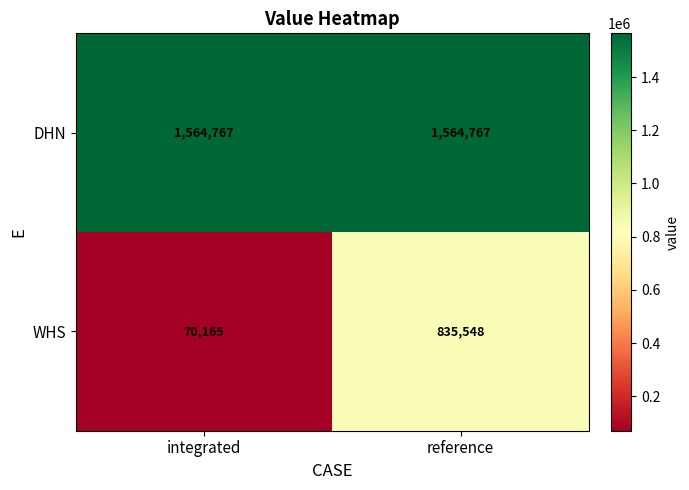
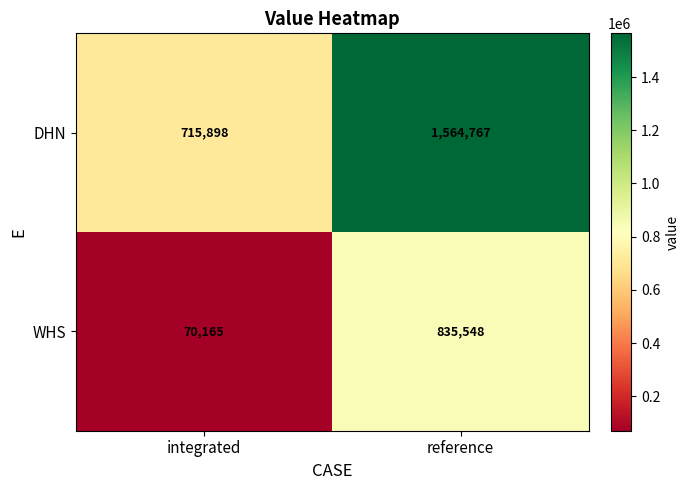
DHN, integrated: 1,564,767 -> 715,898
